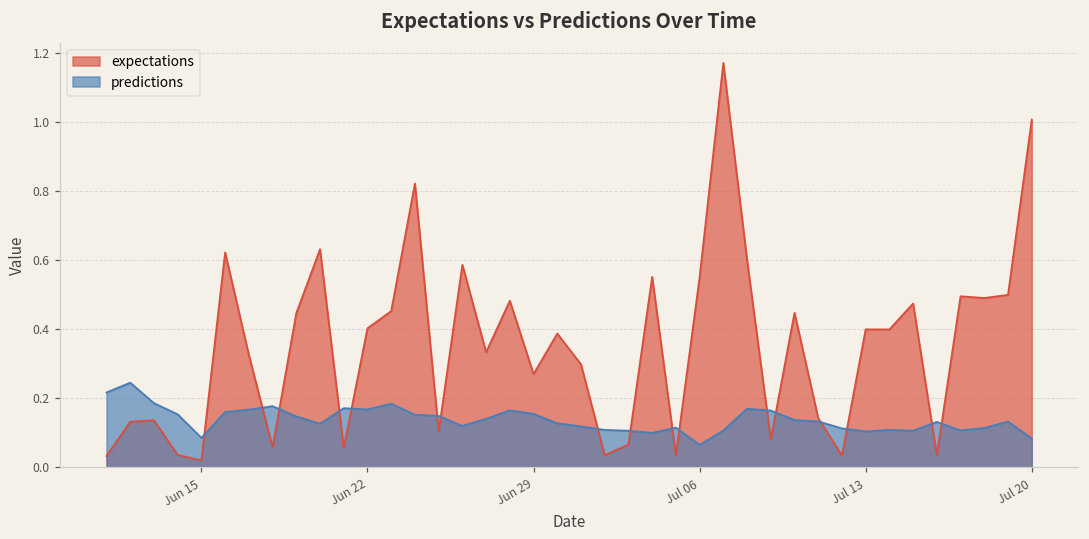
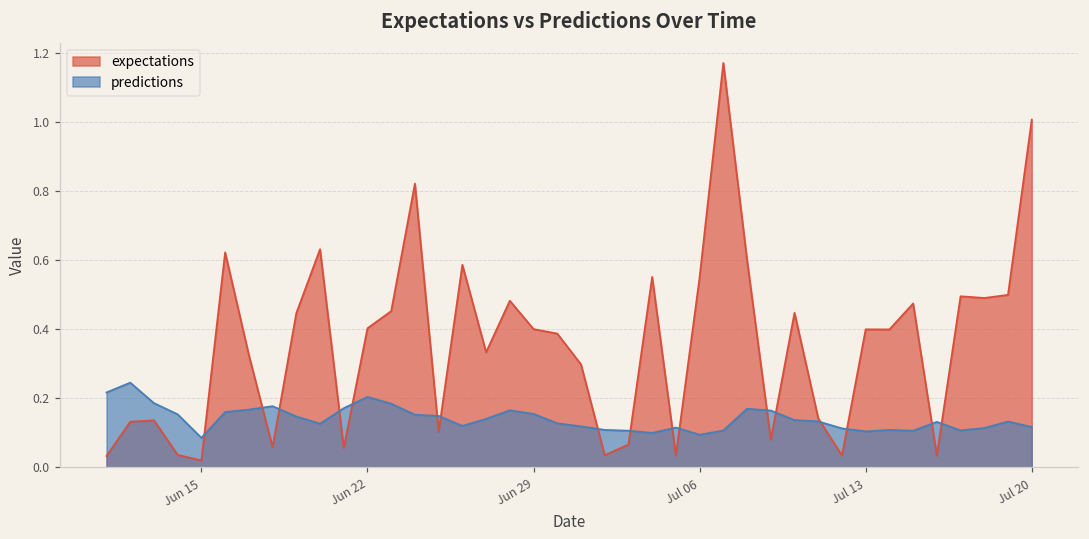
predictions, Jun 22: 0.17 -> 0.20
expectations, Jun 29: 0.27 -> 0.40
predictions, Jul 06: 0.06 -> 0.09
predictions, Jul 20: 0.08 -> 0.12
